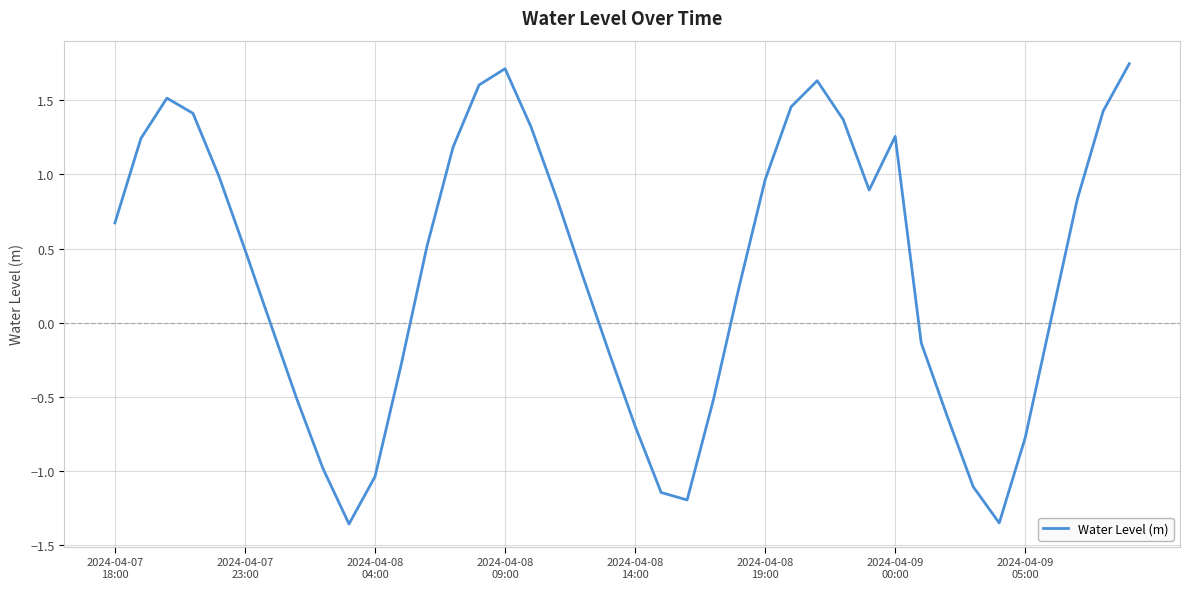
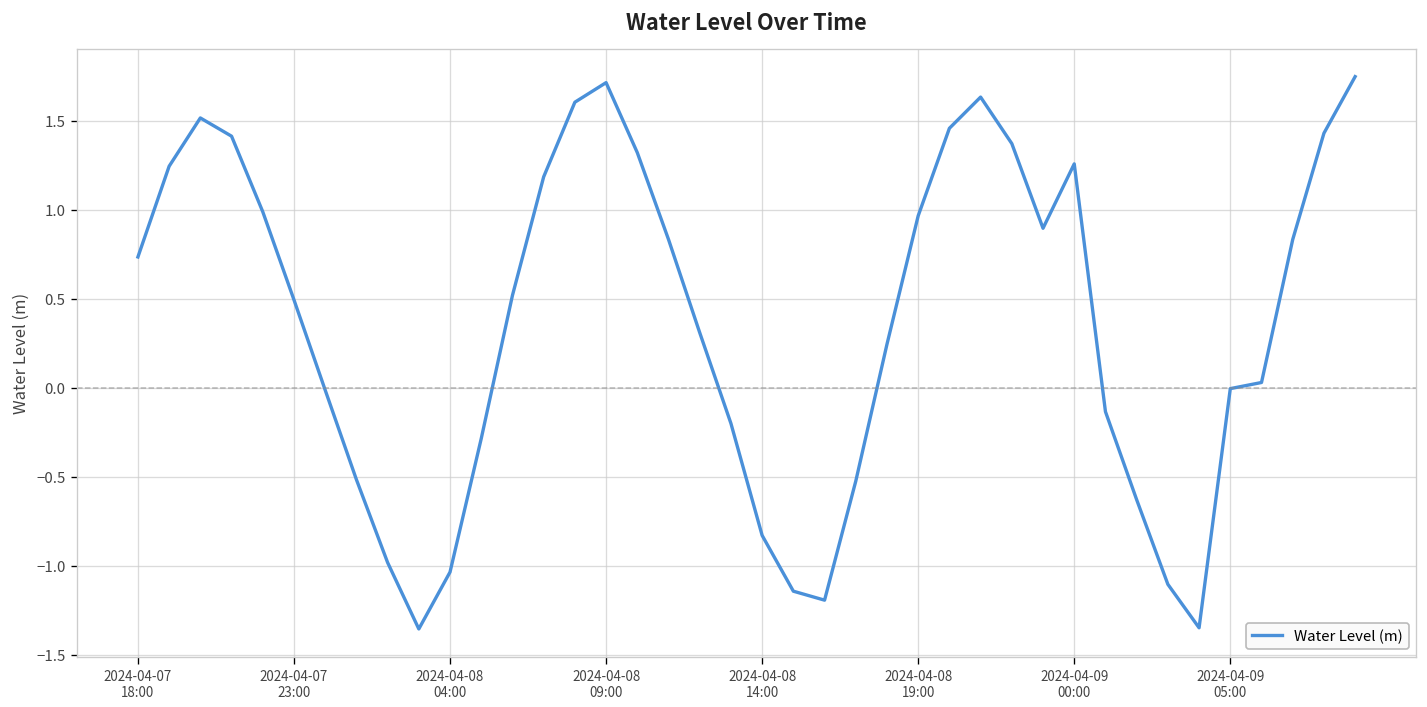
2024-04-07 18:00: 0.67 -> 0.73
2024-04-08 14:00: -0.70 -> -0.83
2024-04-09 05:00: -0.77 -> -0.01
